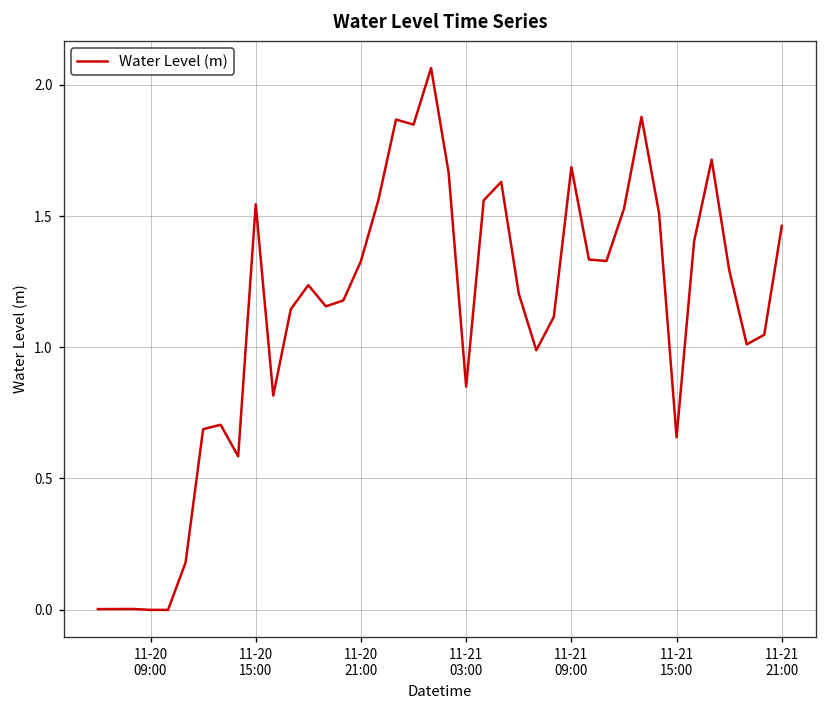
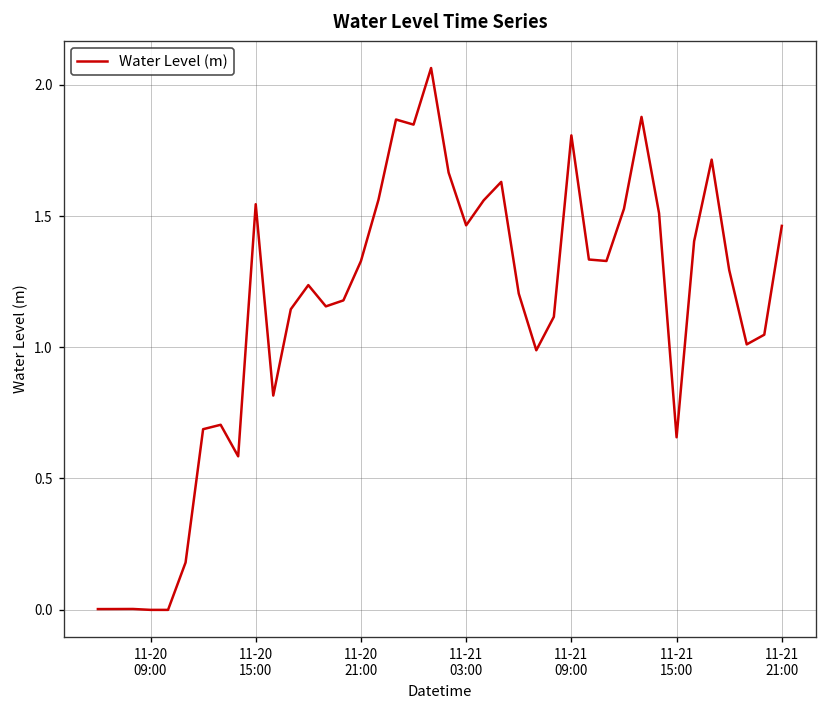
11-21 03:00: 0.85 -> 1.46
11-21 09:00: 1.69 -> 1.81
